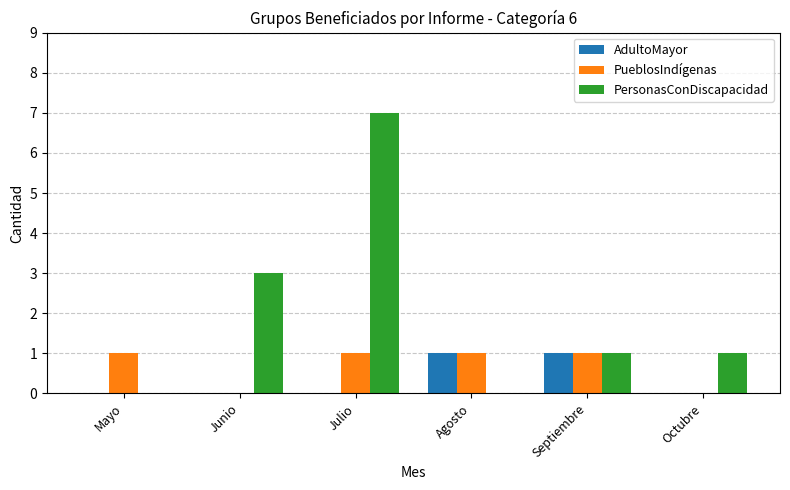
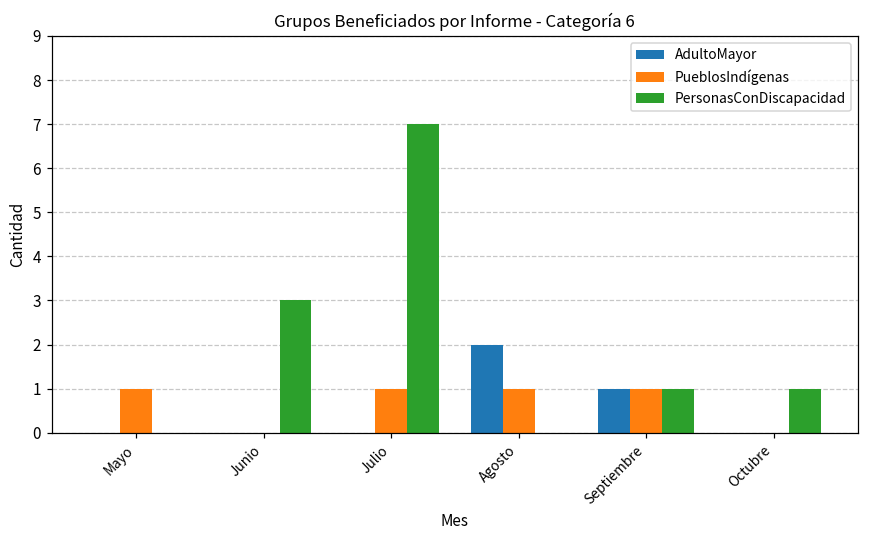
AdultoMayor, Agosto: 1 -> 2
